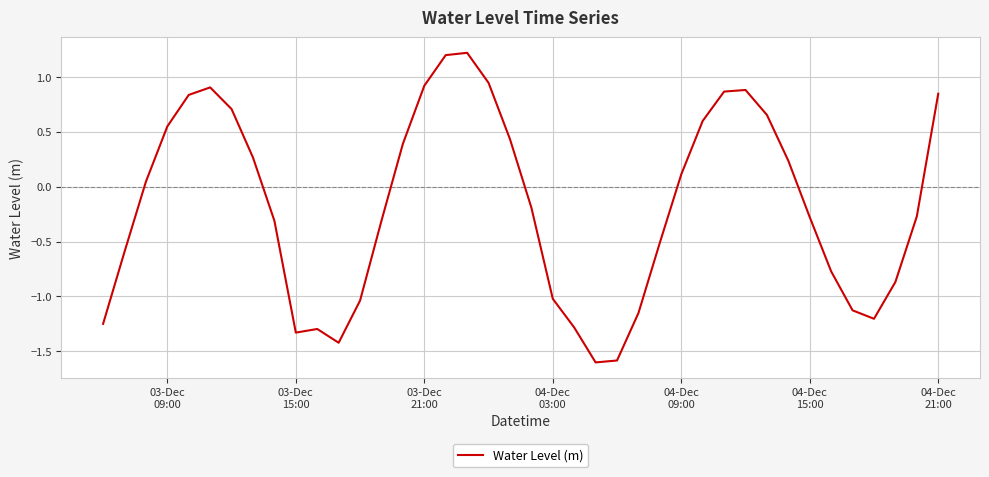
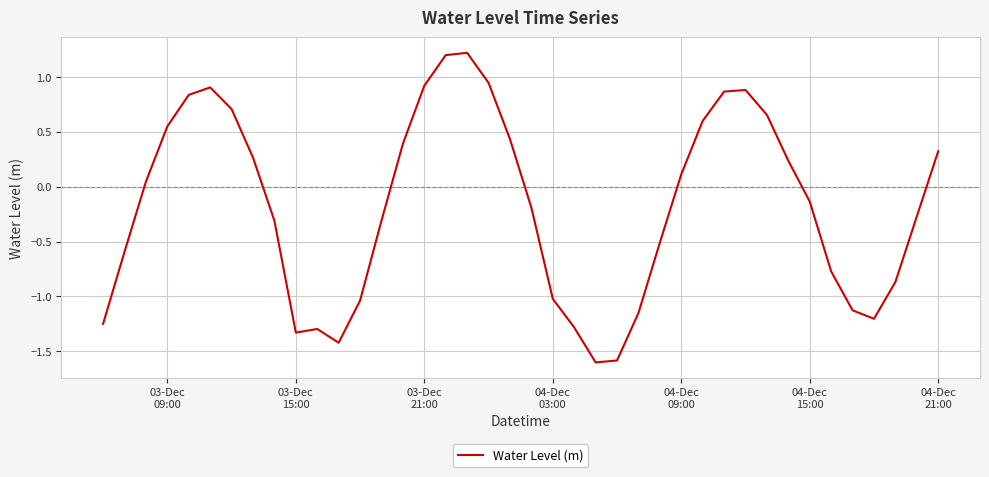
04-Dec 15:00: -0.28 -> -0.14
04-Dec 21:00: 0.85 -> 0.32
